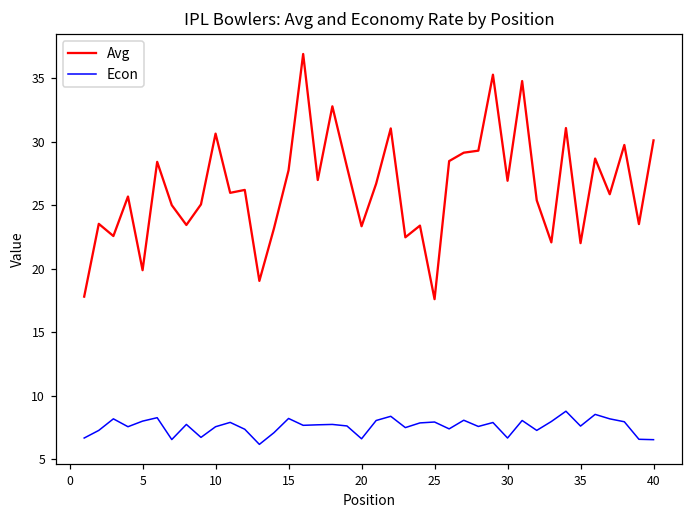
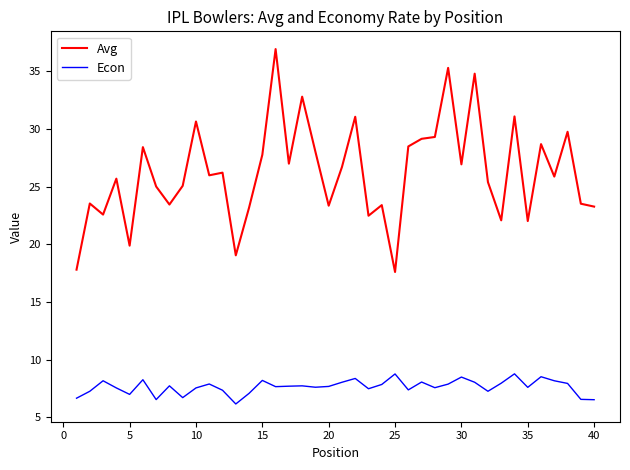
Econ, 5: 8 -> 7
Econ, 20: 6.6 -> 7.7
Econ, 25: 7.9 -> 8.8
Econ, 30: 6.7 -> 8.5
Avg, 40: 30.1 -> 23.3
